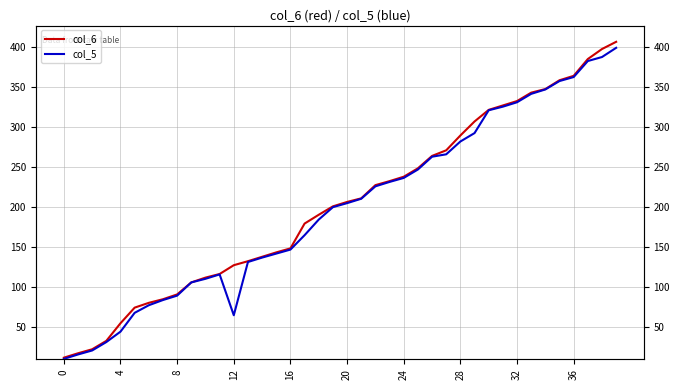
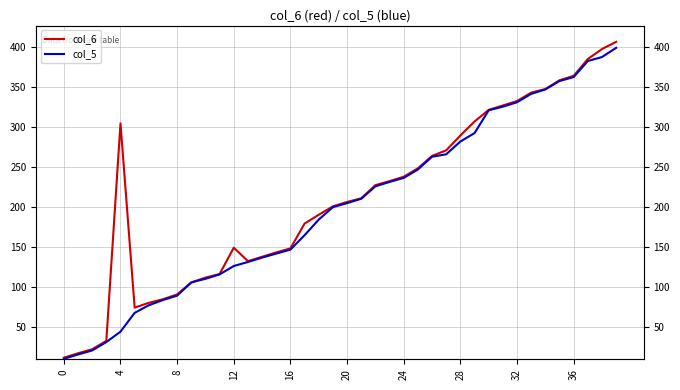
col_6, 4: 50 -> 300
col_6, 12: 130 -> 150
col_5, 12: 60 -> 130
